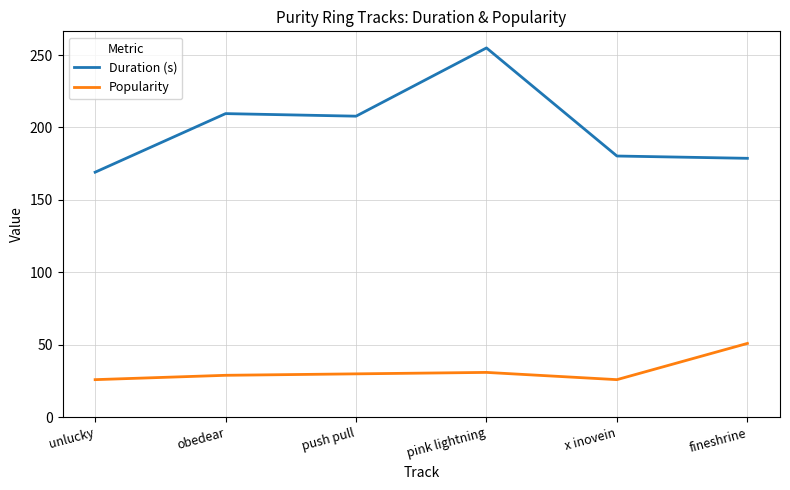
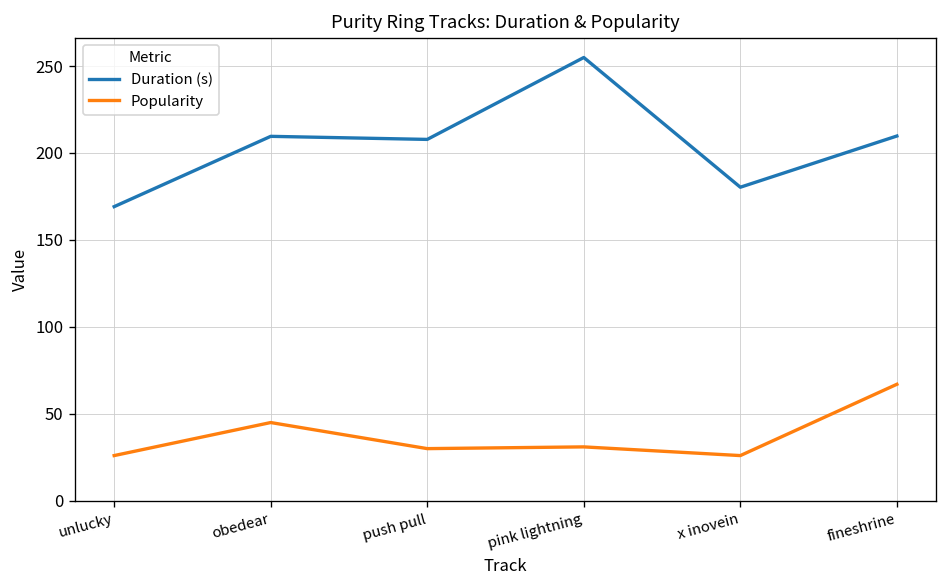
Popularity, obedear: 29 -> 45
Duration (s), fineshrine: 179 -> 210
Popularity, fineshrine: 51 -> 67
